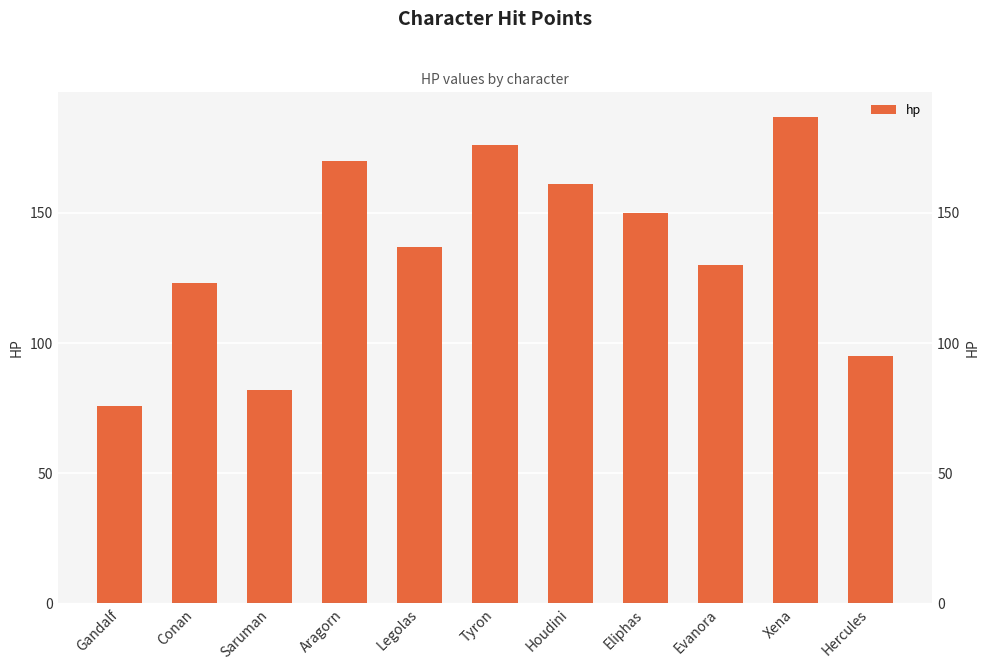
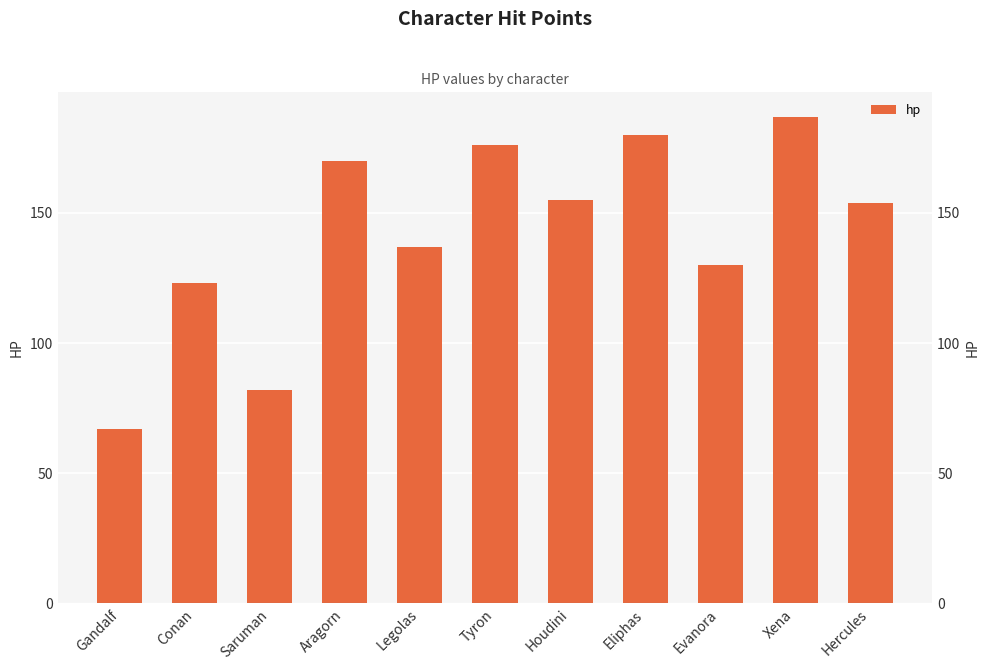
Gandalf: 76 -> 67
Houdini: 161 -> 155
Eliphas: 150 -> 180
Hercules: 95 -> 154
